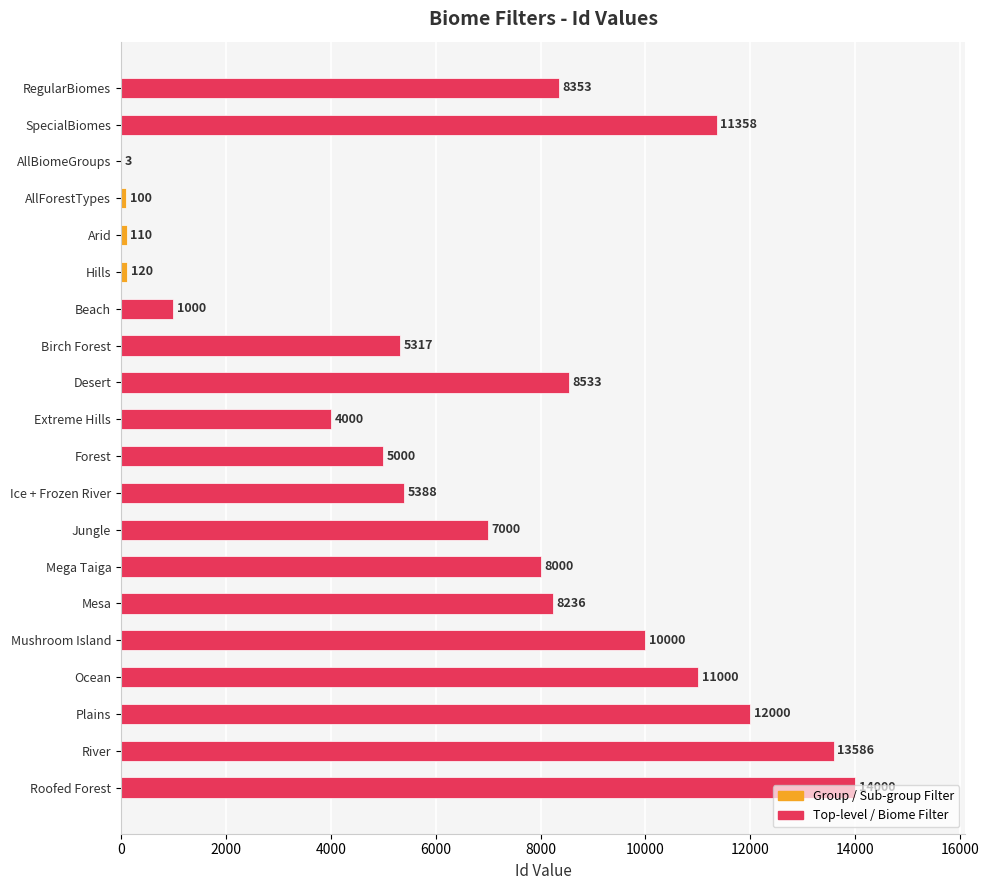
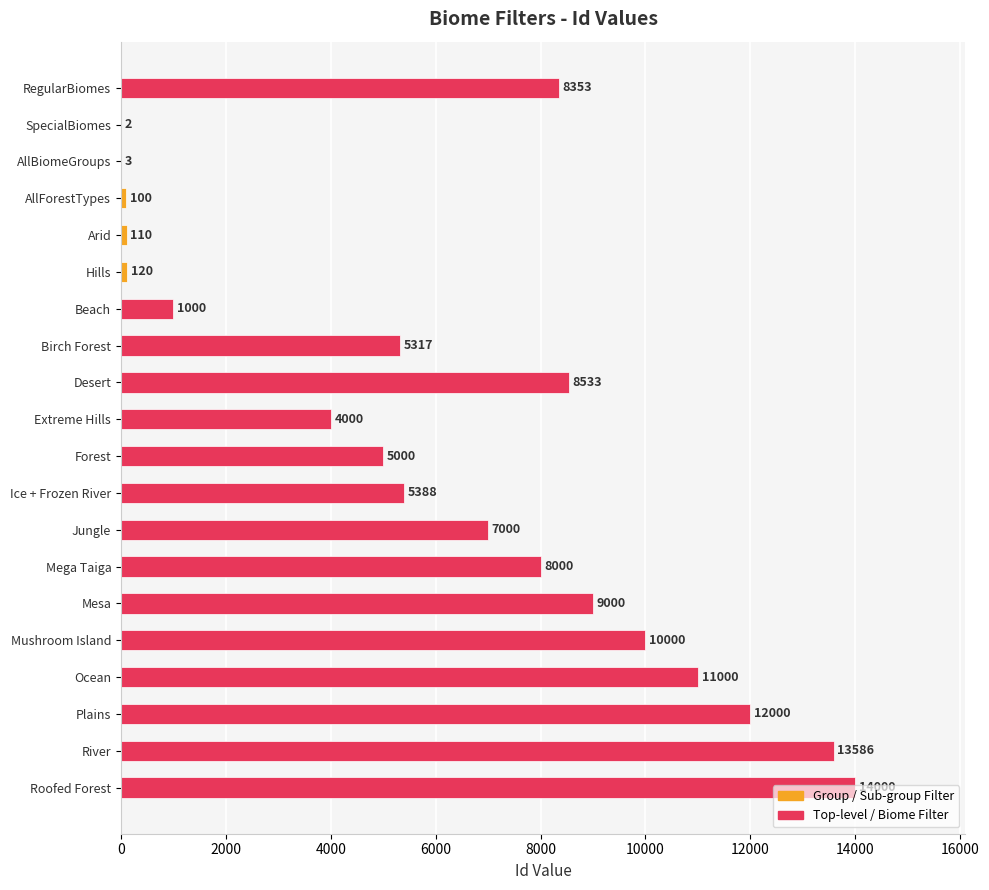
SpecialBiomes: 11358 -> 2
Mesa: 8236 -> 9000
